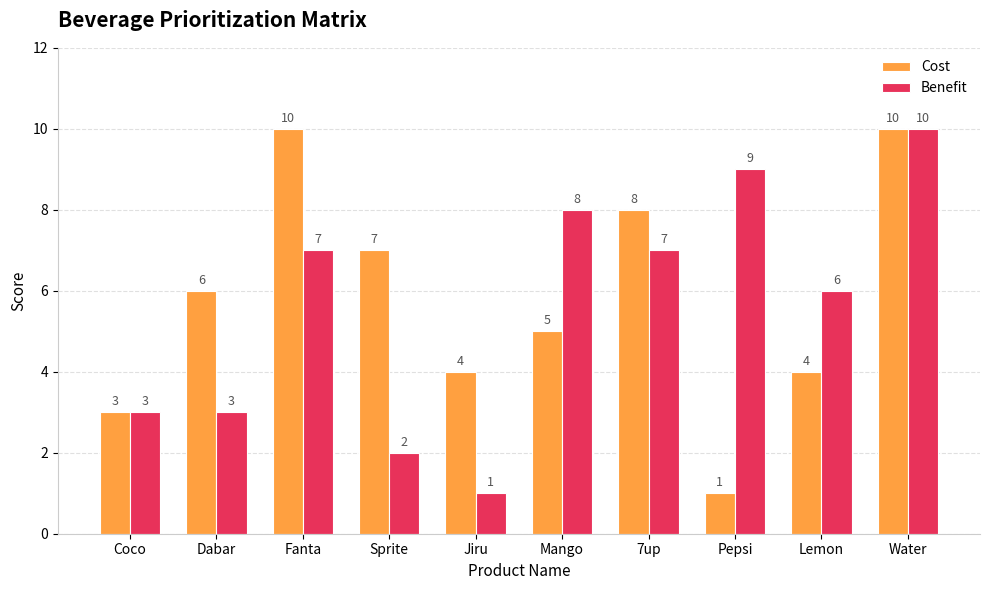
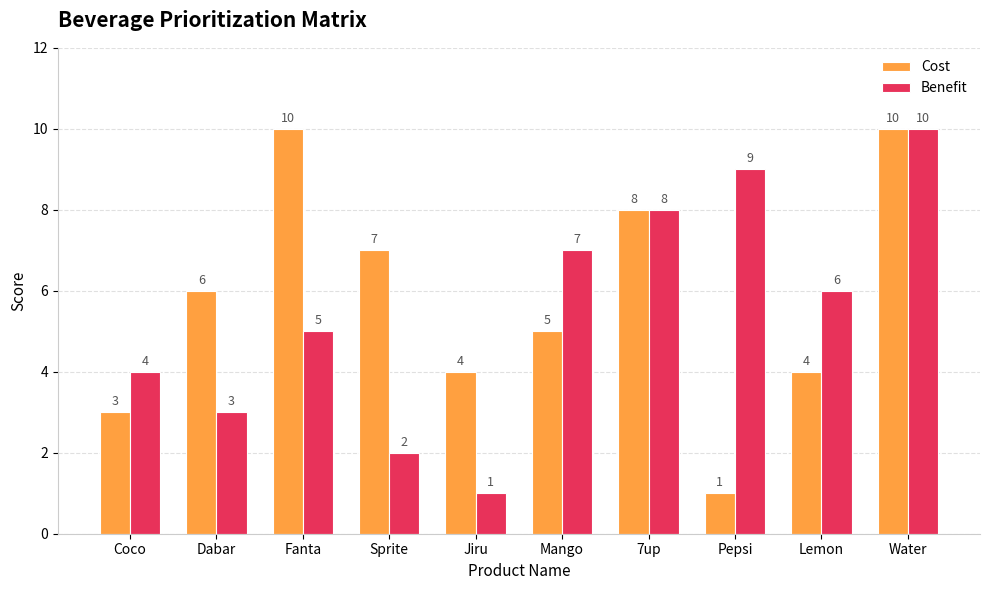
Benefit, Coco: 3 -> 4
Benefit, Fanta: 7 -> 5
Benefit, Mango: 8 -> 7
Benefit, 7up: 7 -> 8
